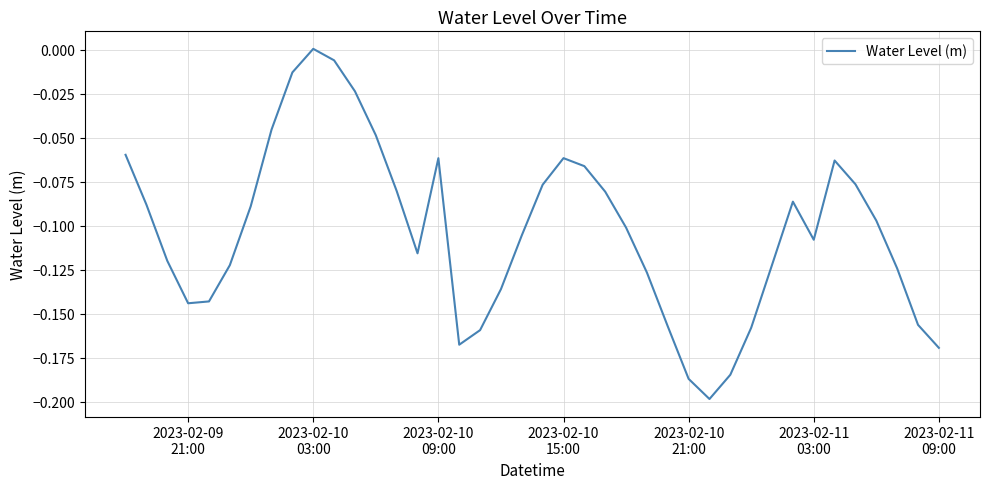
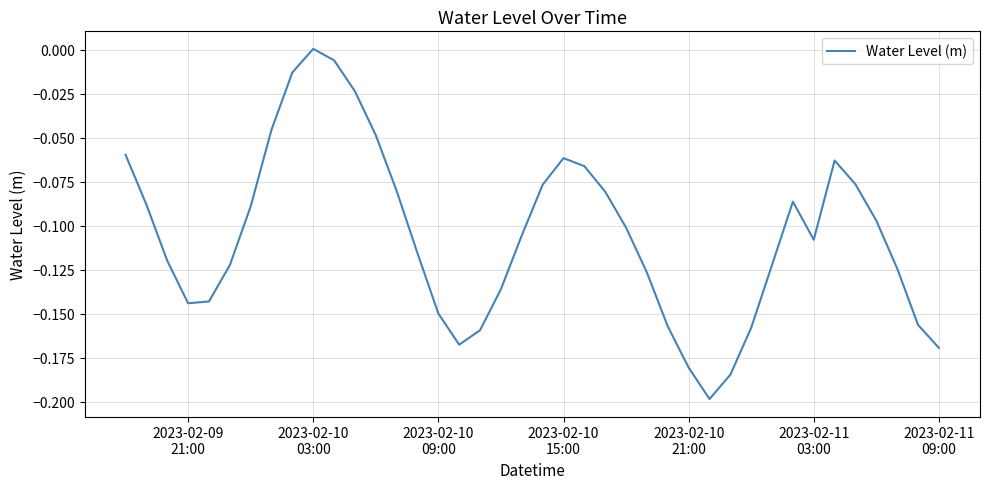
2023-02-10 09:00: -0.062 -> -0.150
2023-02-10 21:00: -0.187 -> -0.181
